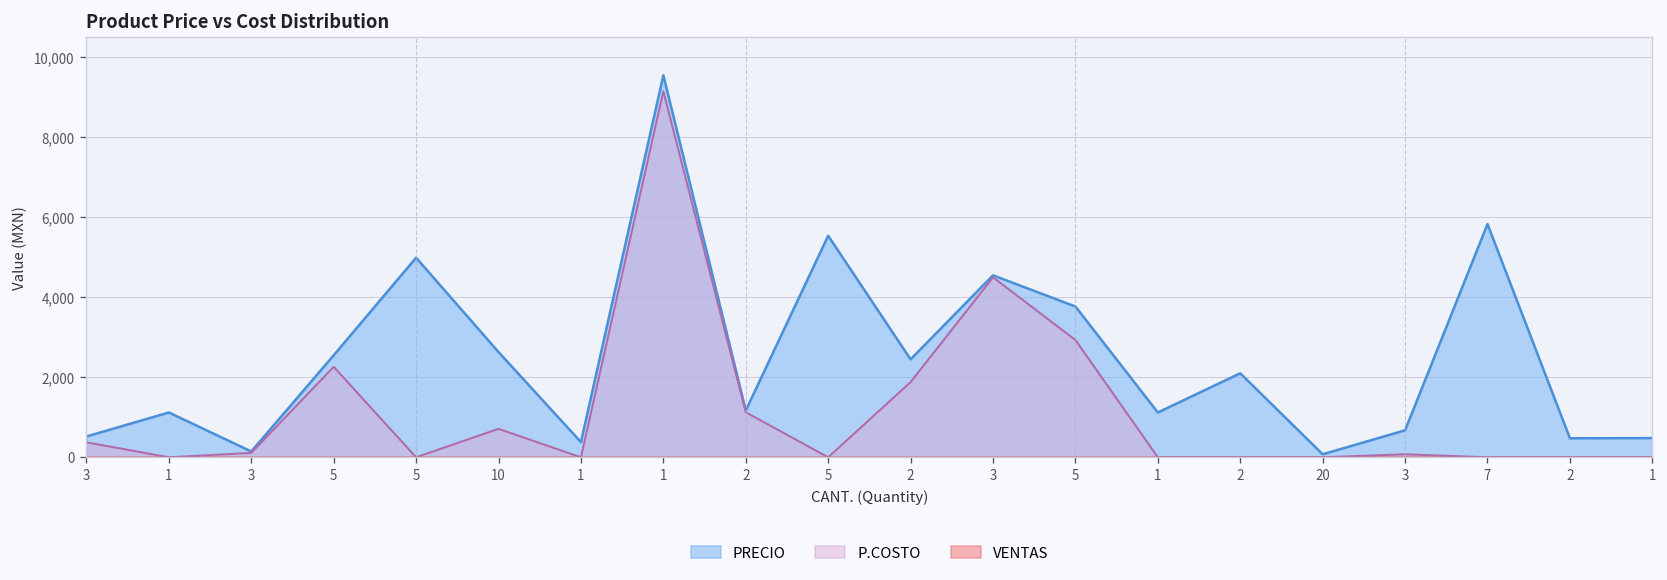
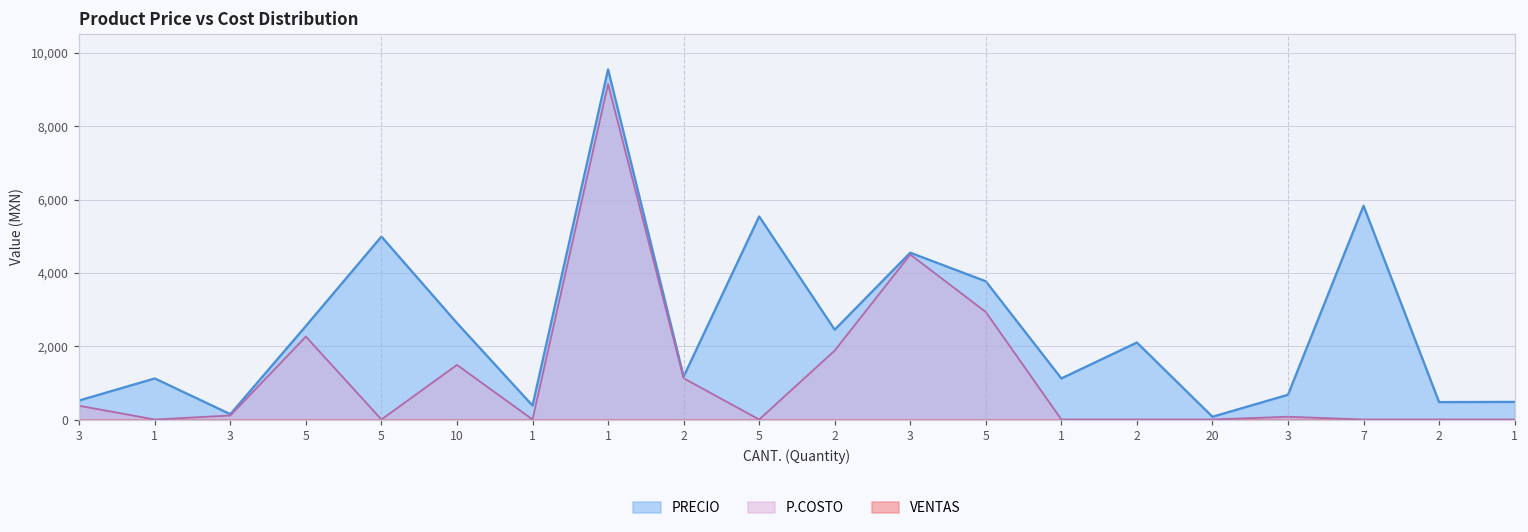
P.COSTO, 10: 700 -> 1,500
